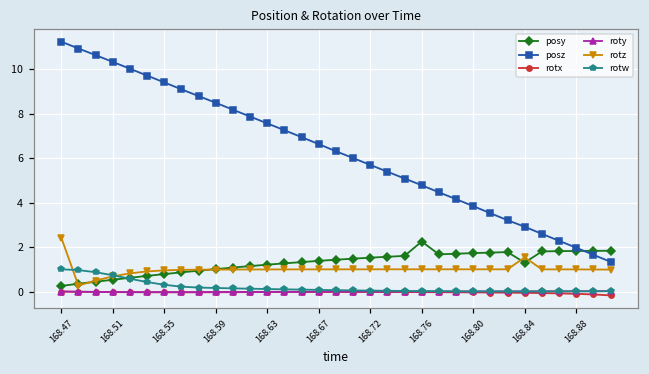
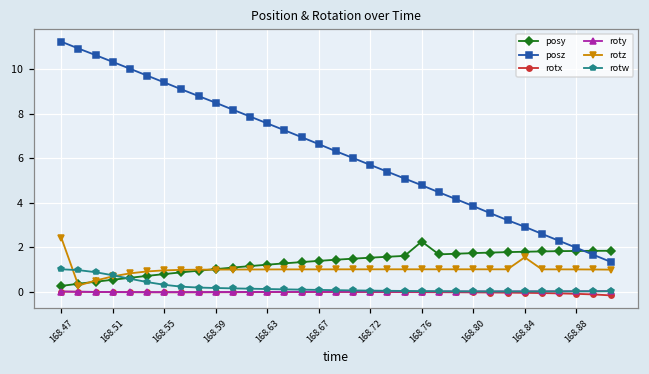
posy, 168.84: 1.3 -> 1.8
